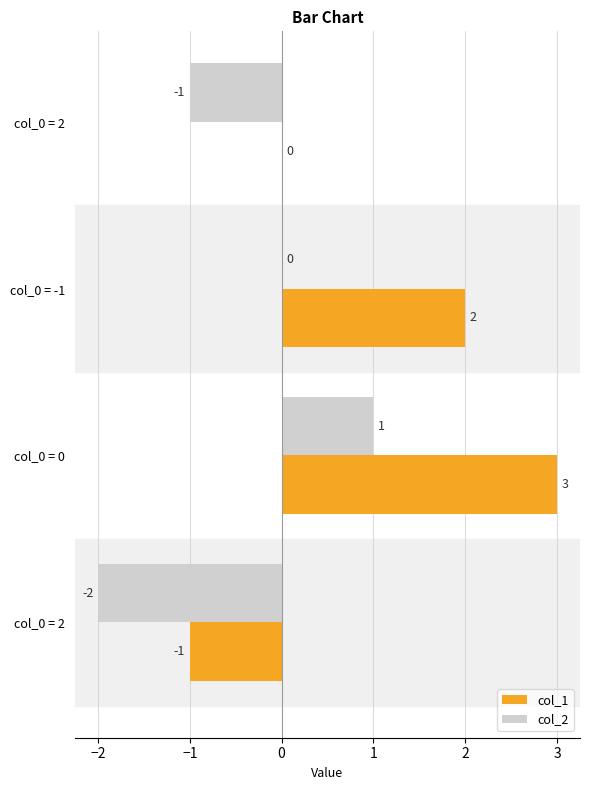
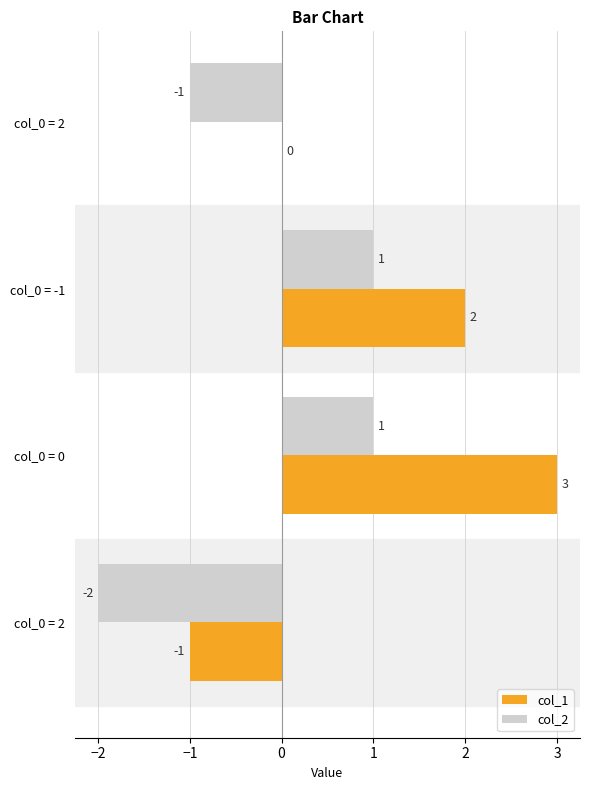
col_2, col_0 = -1: 0 -> 1
